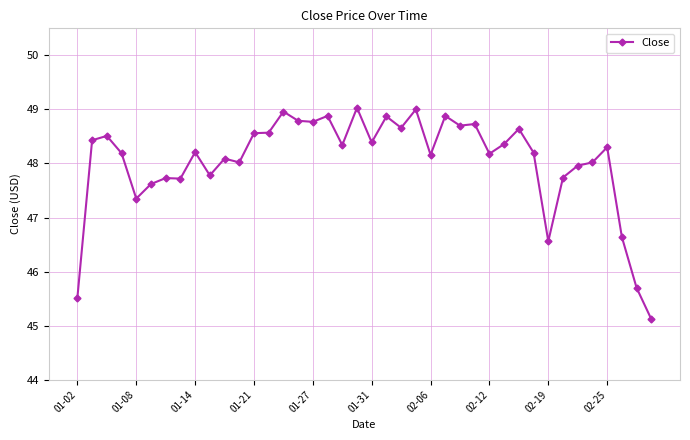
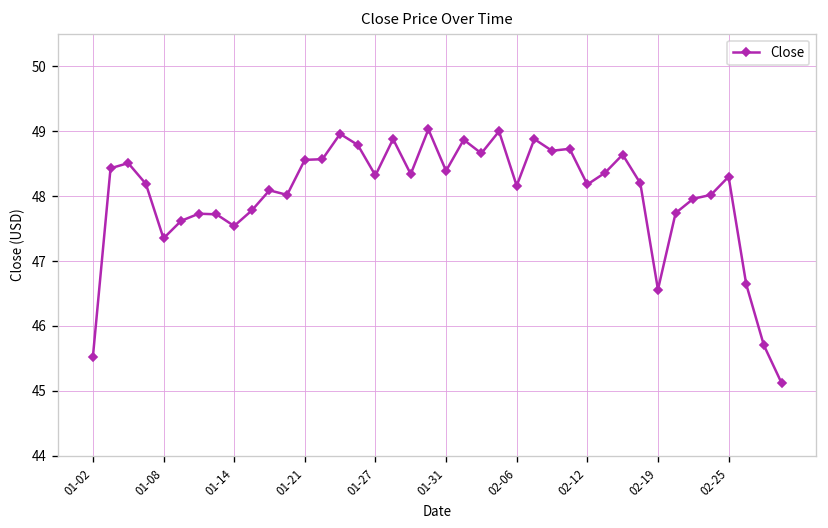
01-14: 48.2 -> 47.5
01-27: 48.8 -> 48.3
